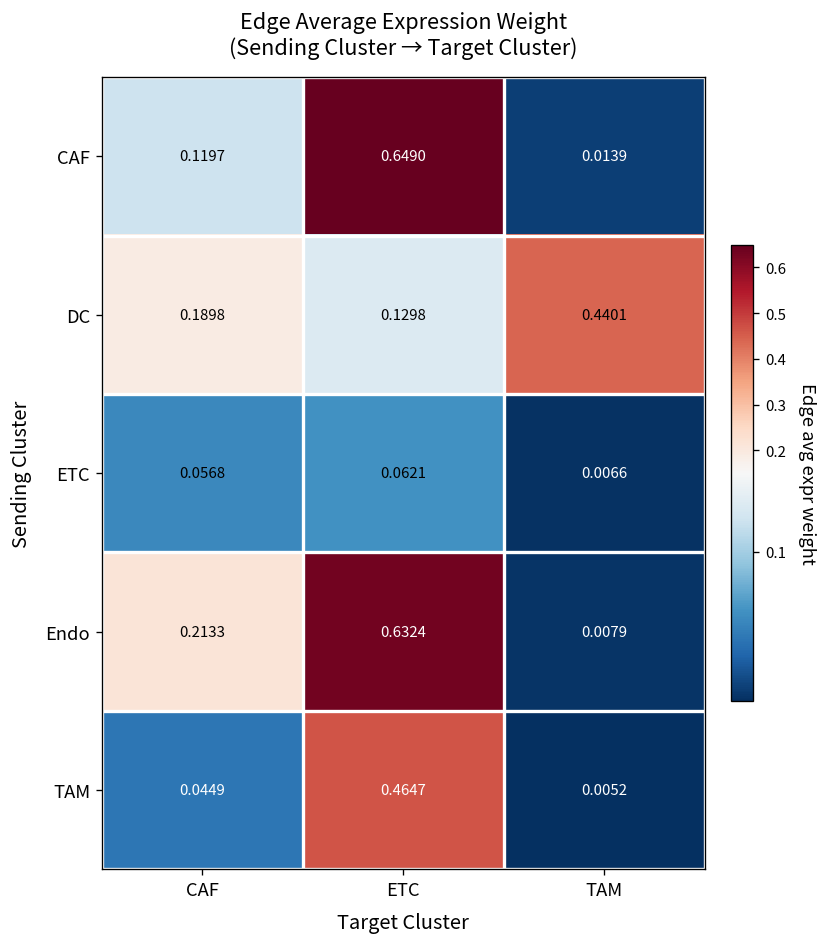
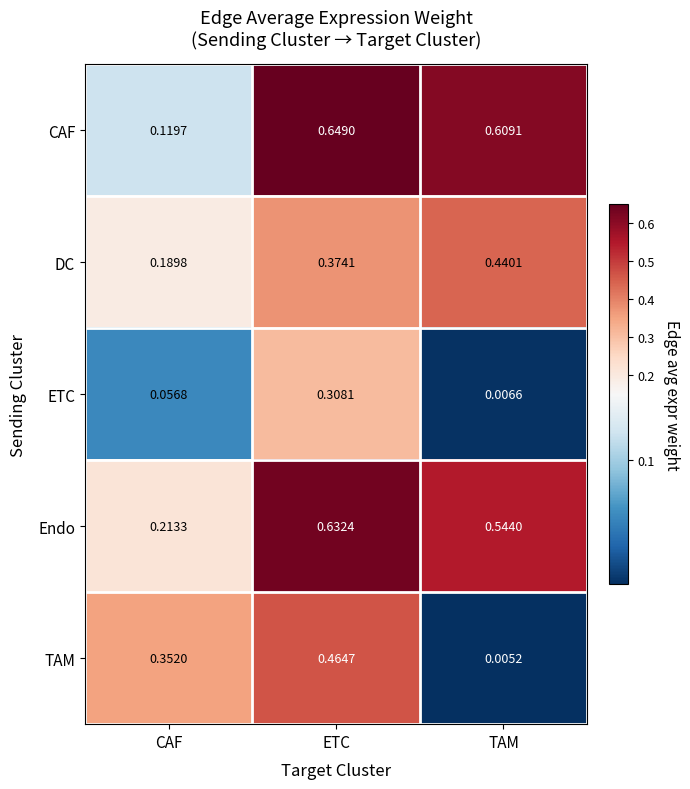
CAF, TAM: 0.0139 -> 0.6091
DC, ETC: 0.1298 -> 0.3741
ETC, ETC: 0.0621 -> 0.3081
Endo, TAM: 0.0079 -> 0.5440
TAM, CAF: 0.0449 -> 0.3520
